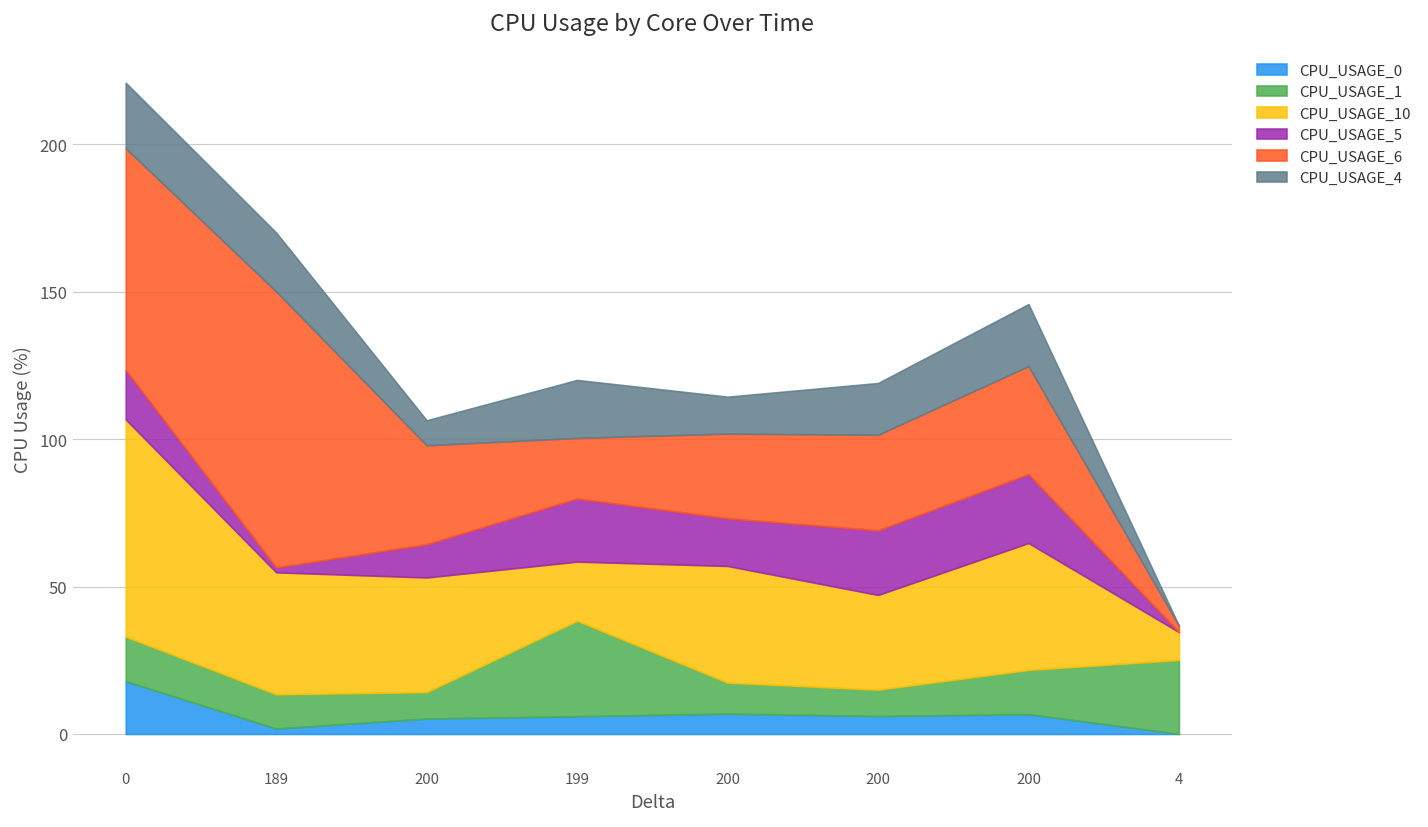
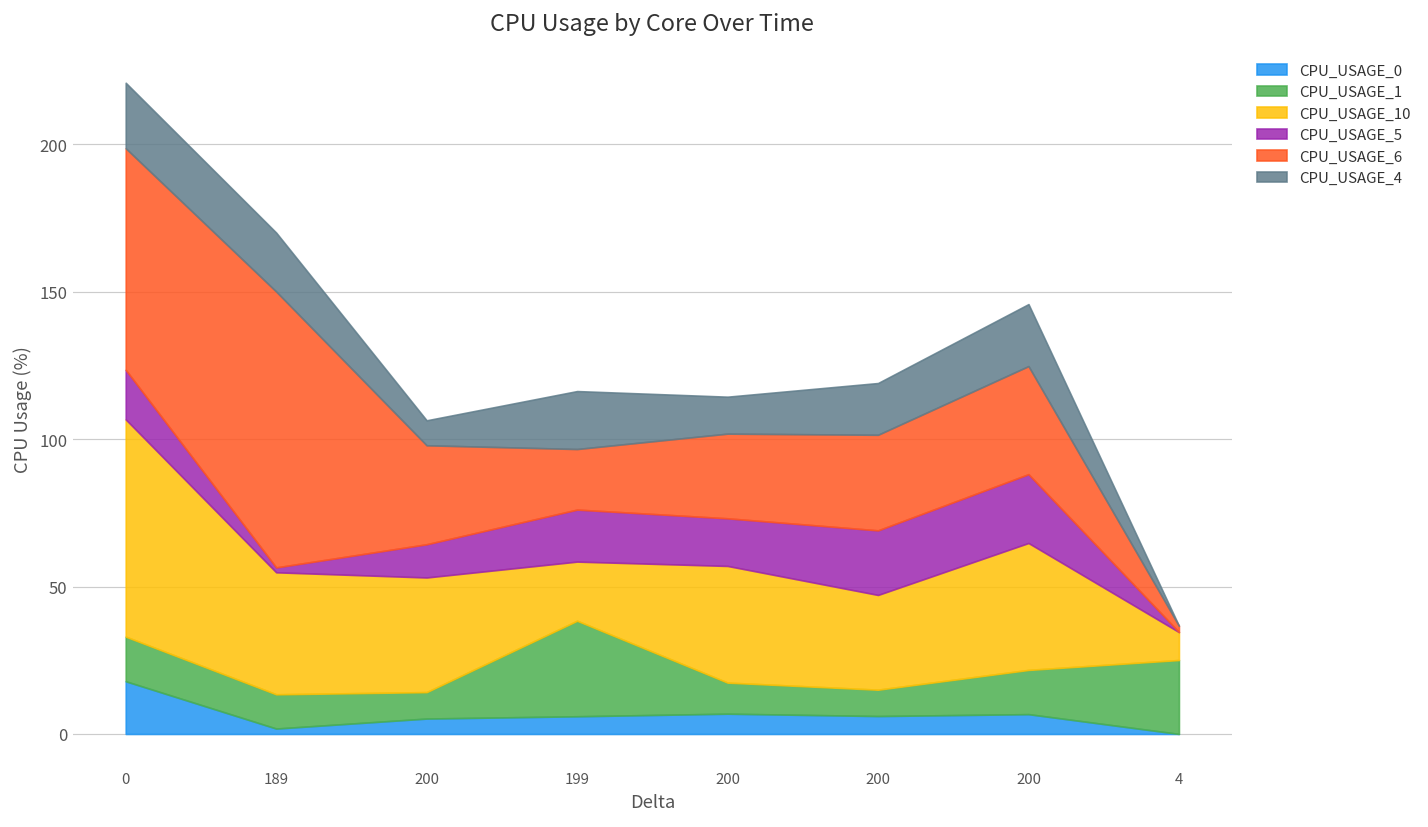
CPU_USAGE_5, 199: 21 -> 18
